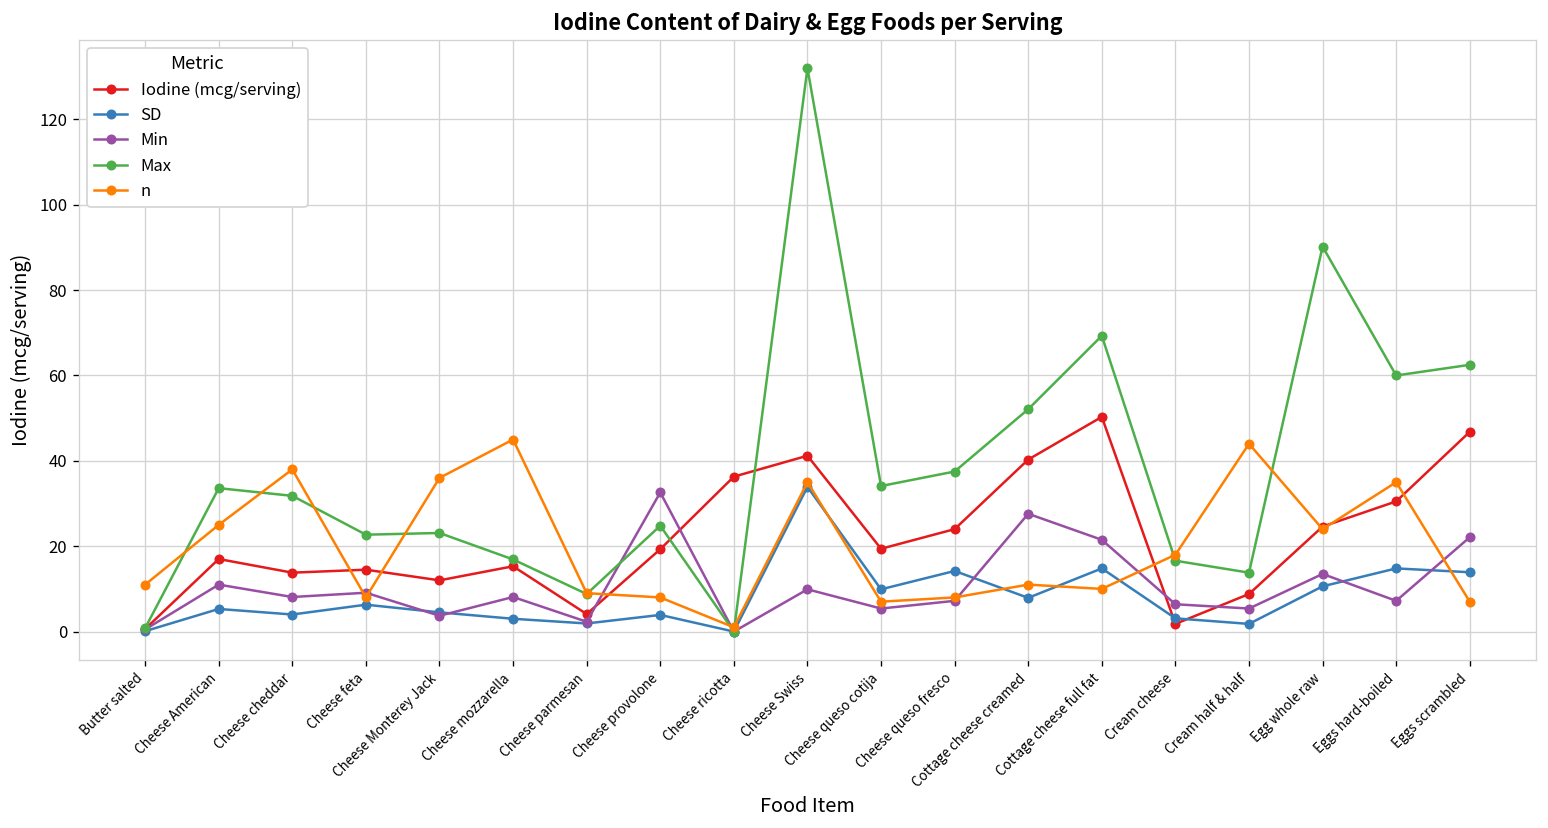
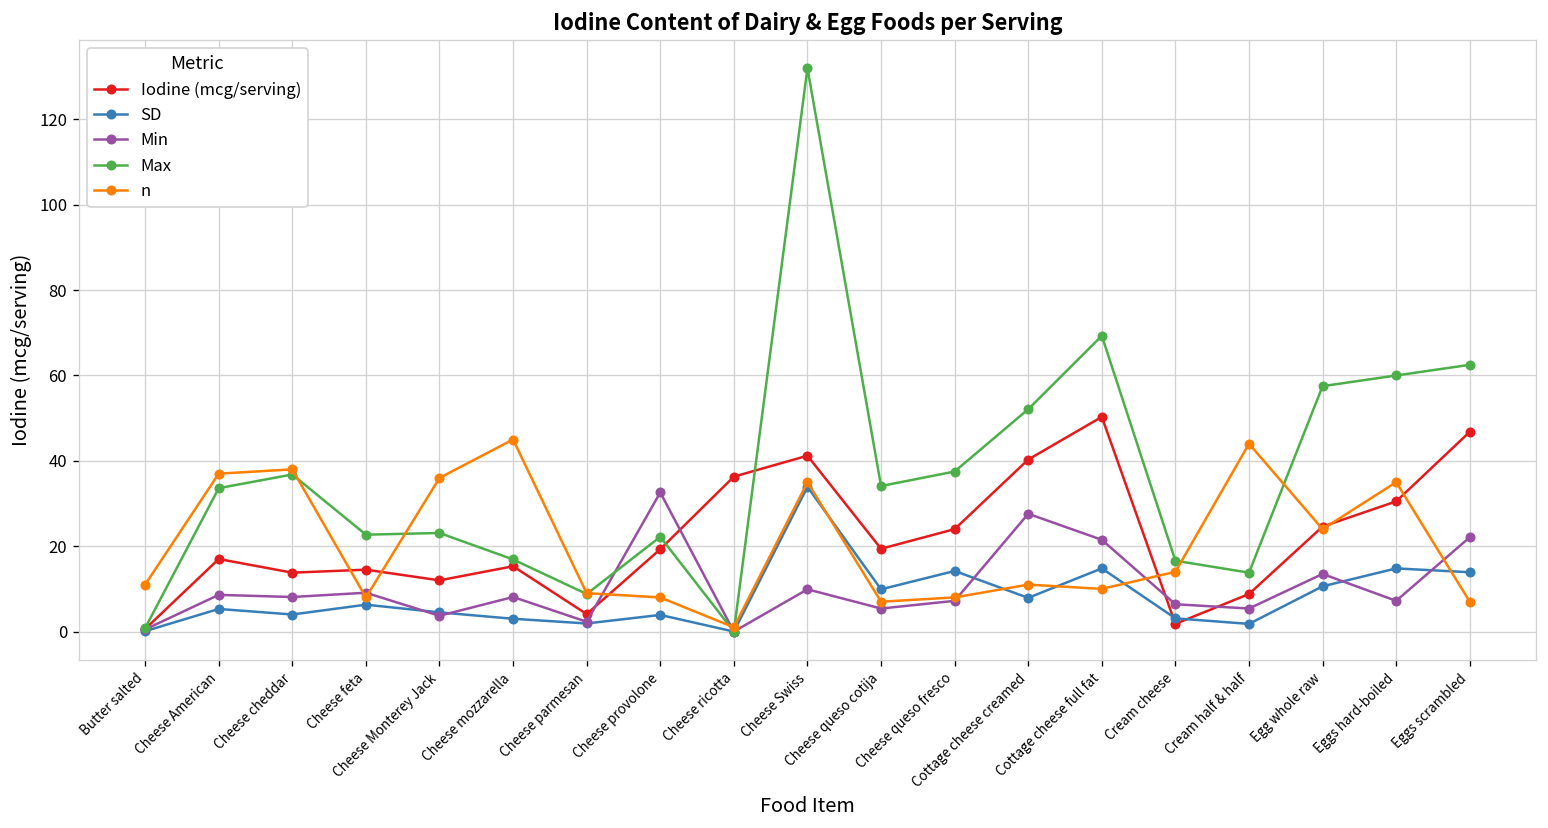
Min, Cheese American: 11 -> 9
n, Cheese American: 25 -> 37
Max, Cheese cheddar: 32 -> 37
Max, Cheese provolone: 25 -> 22
n, Cream cheese: 18 -> 14
Max, Egg whole raw: 90 -> 58
